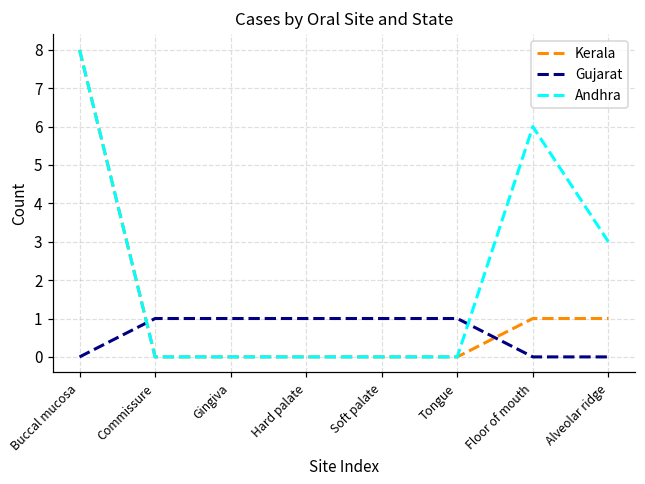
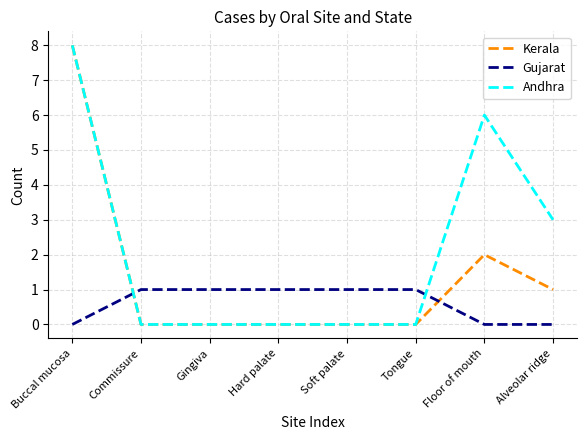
Kerala, Floor of mouth: 1 -> 2
